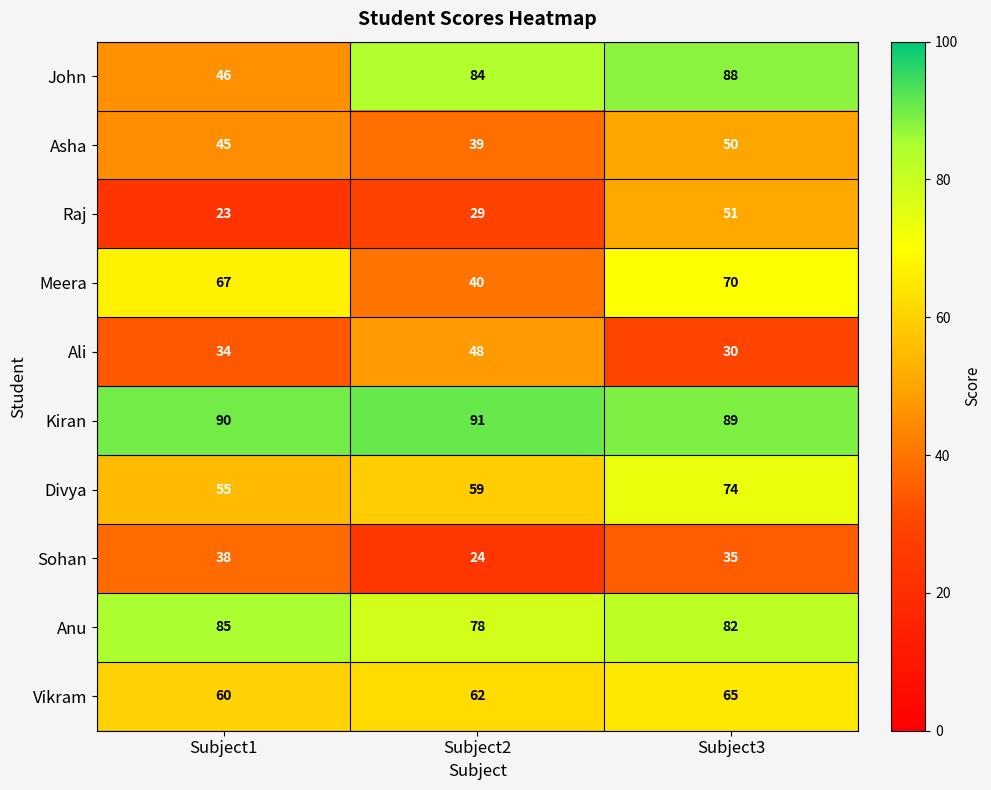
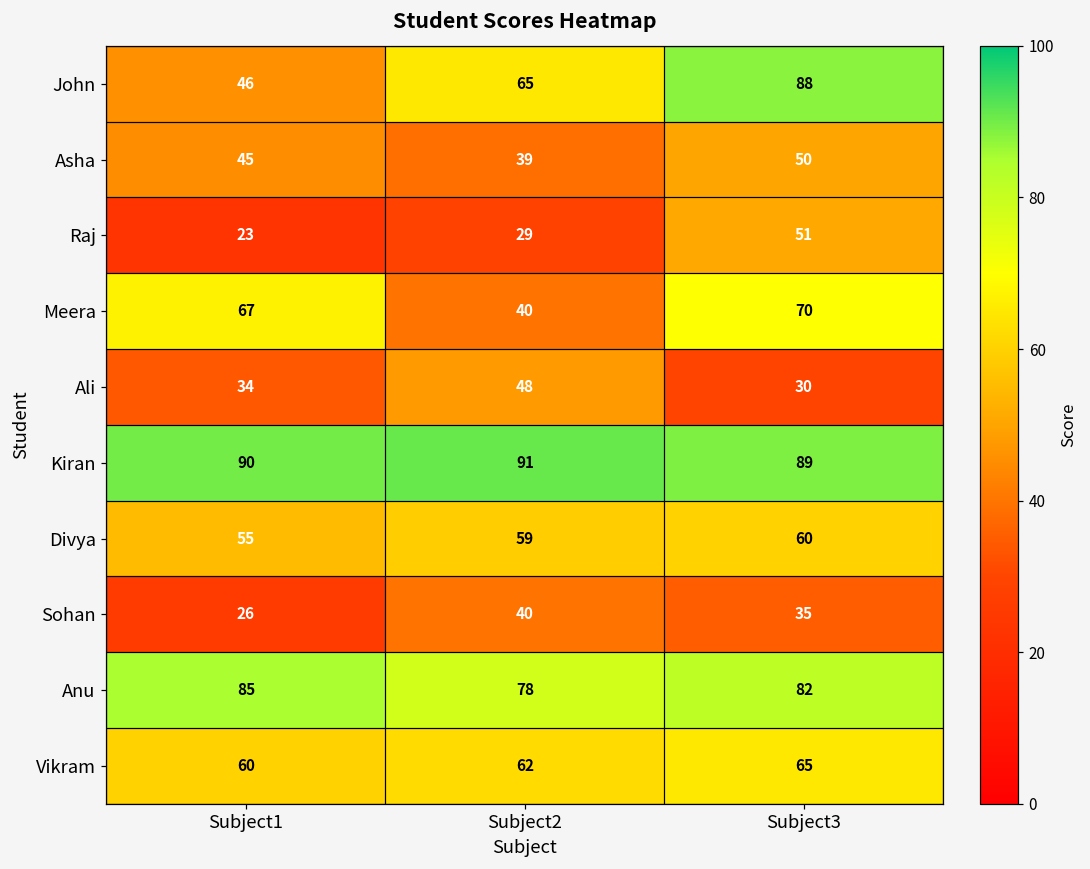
John, Subject2: 84 -> 65
Divya, Subject3: 74 -> 60
Sohan, Subject1: 38 -> 26
Sohan, Subject2: 24 -> 40
